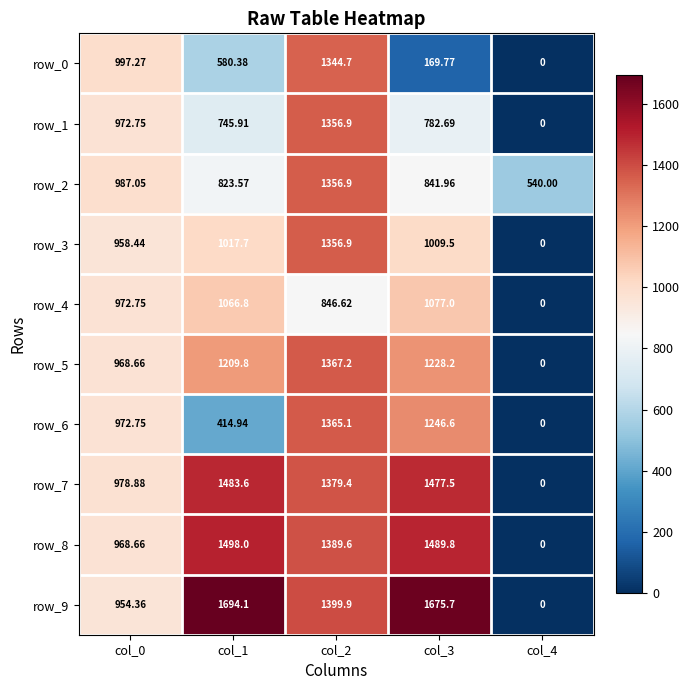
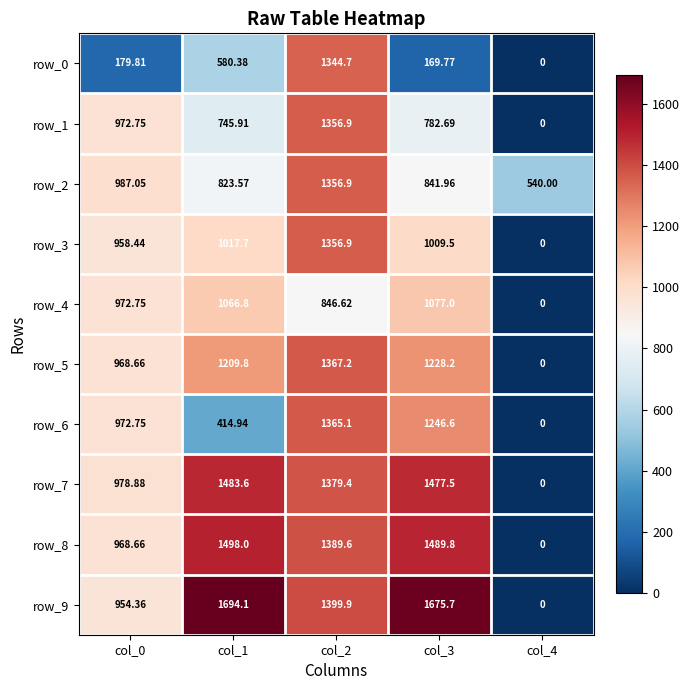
row_0, col_0: 997.27 -> 179.81
